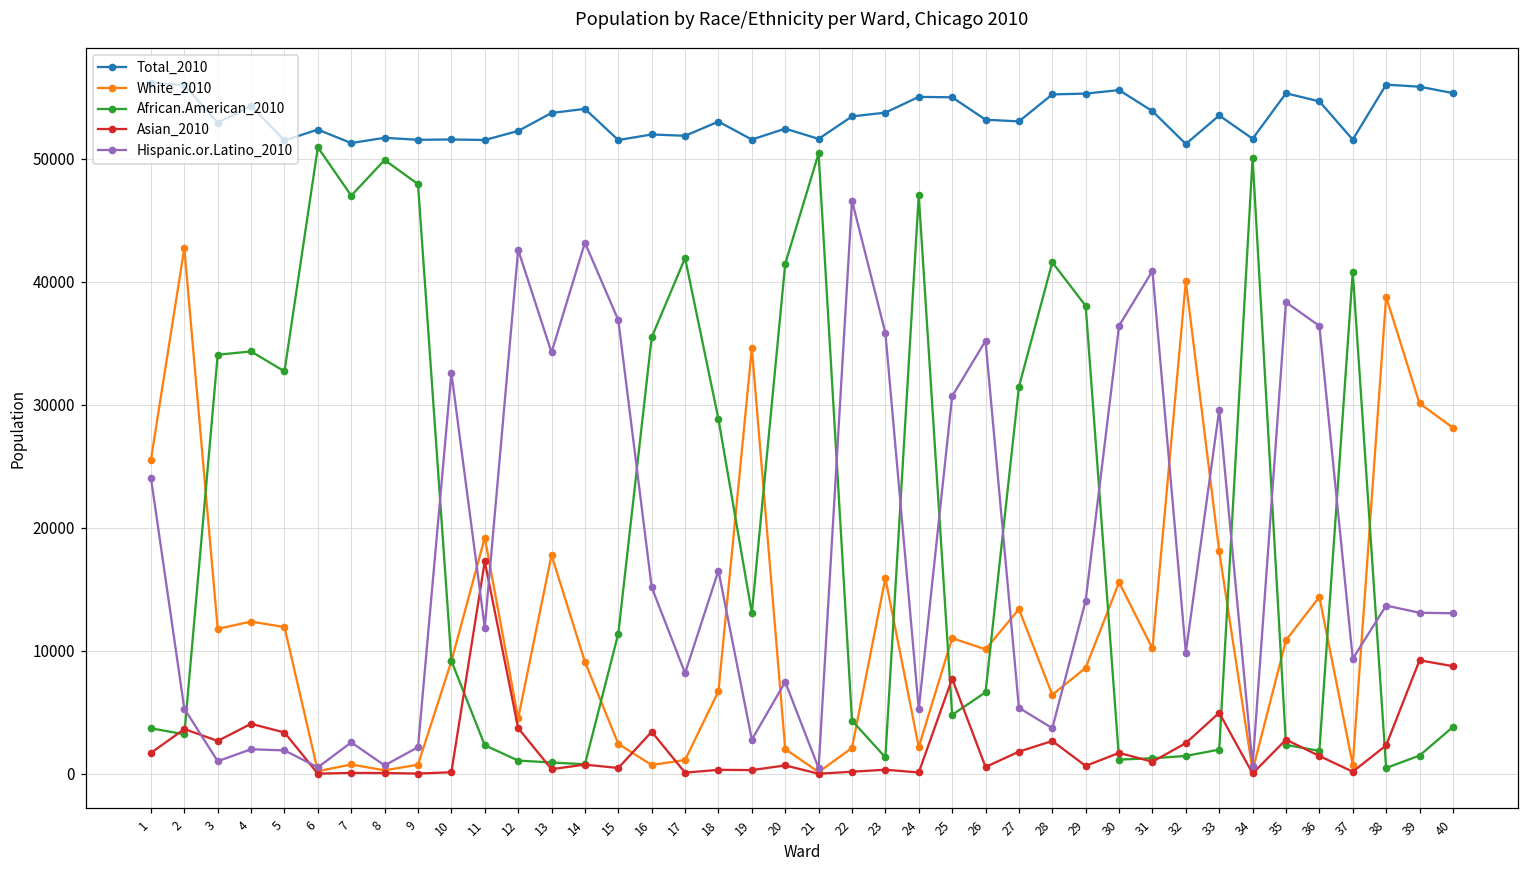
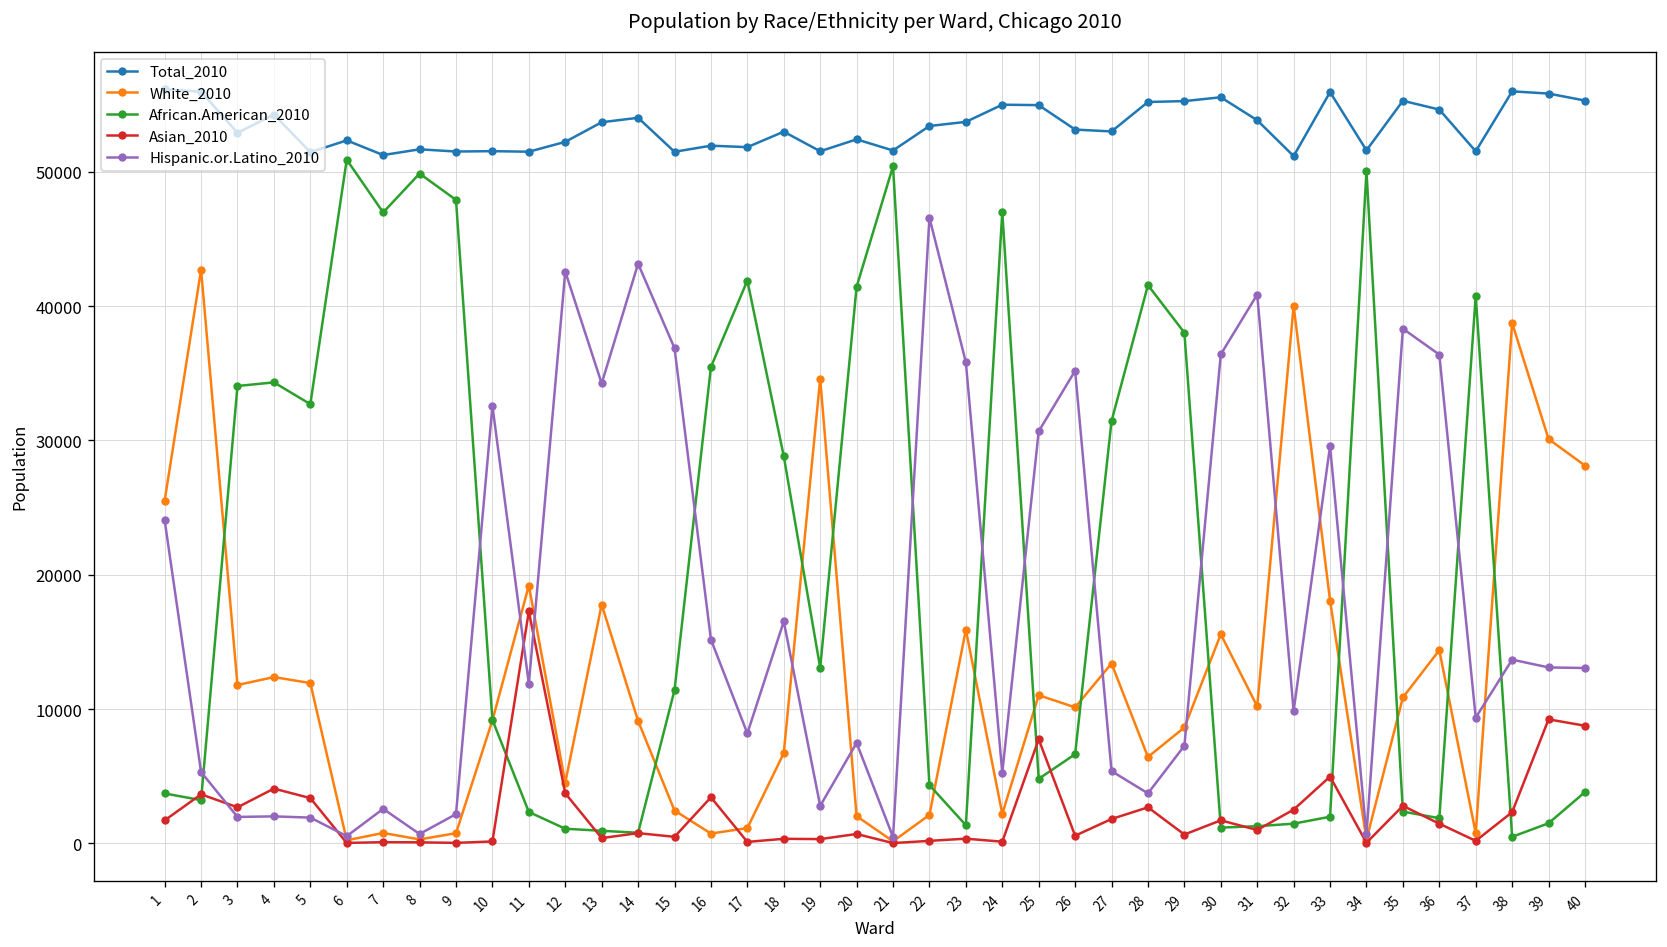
Hispanic.or.Latino_2010, 3: 1000 -> 2000
Hispanic.or.Latino_2010, 29: 14100 -> 7300
Total_2010, 33: 53500 -> 55900
